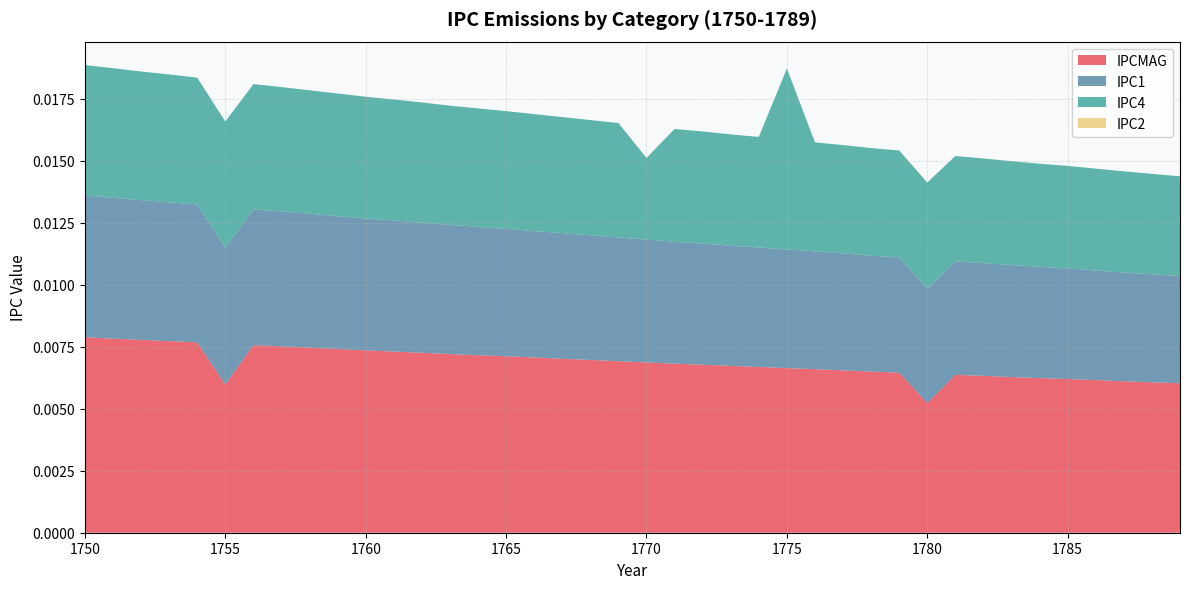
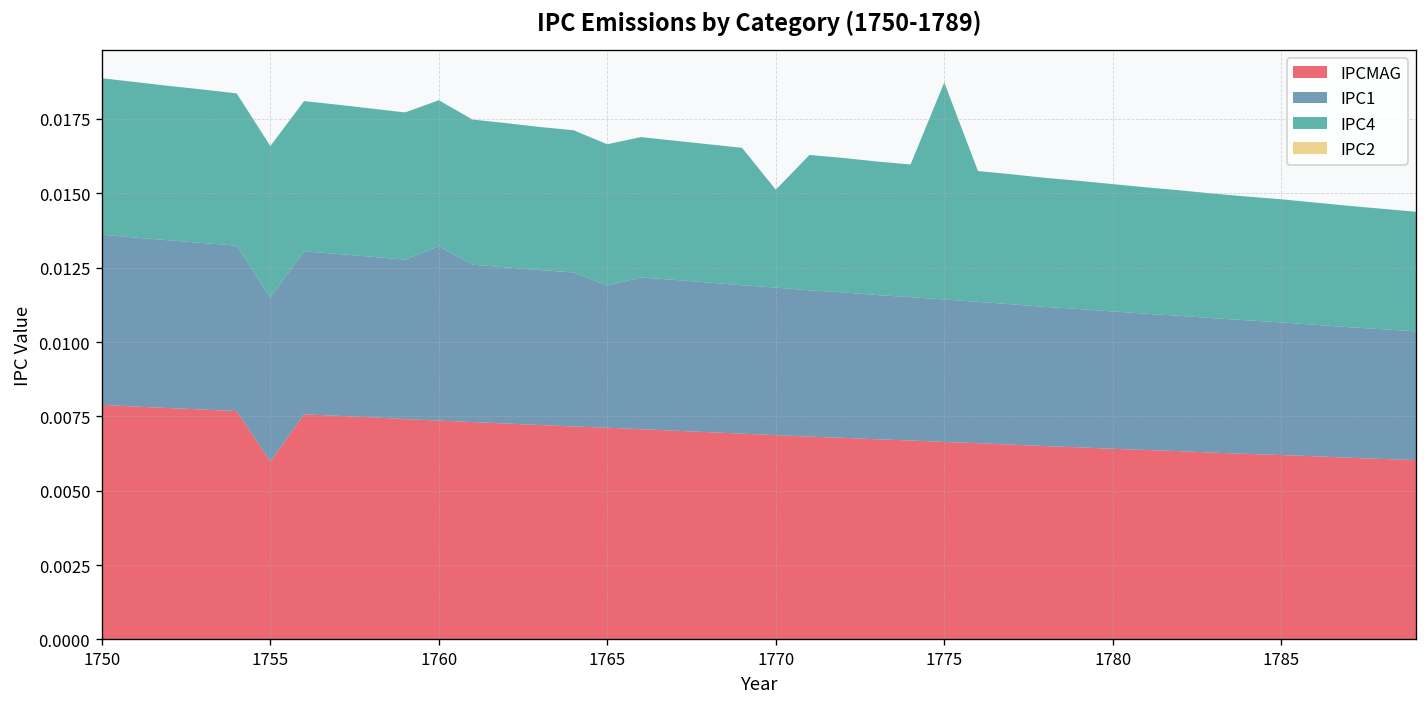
IPC1, 1760: 0.0053 -> 0.0059
IPC1, 1765: 0.0051 -> 0.0048
IPCMAG, 1780: 0.0052 -> 0.0064
